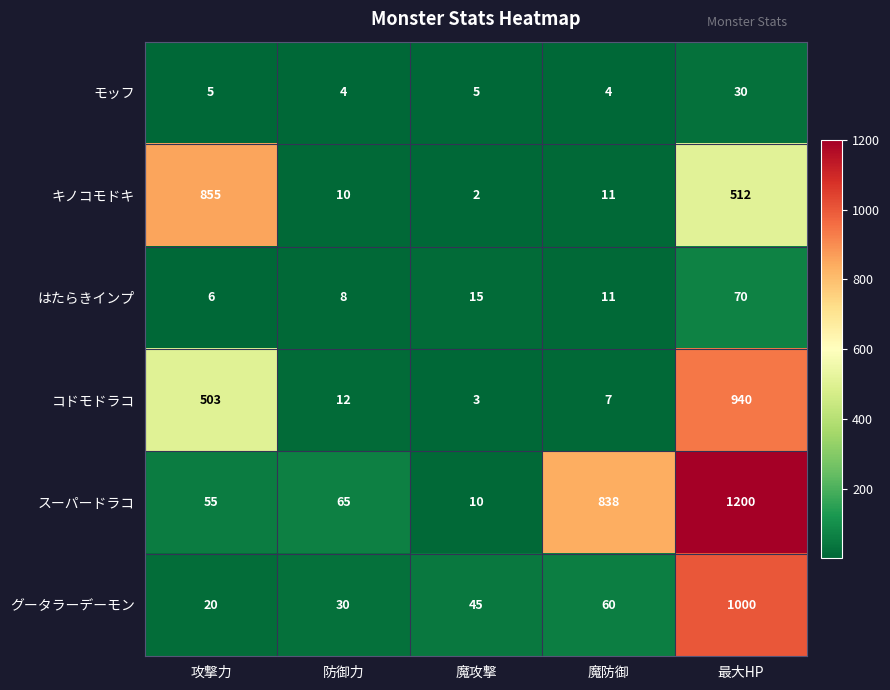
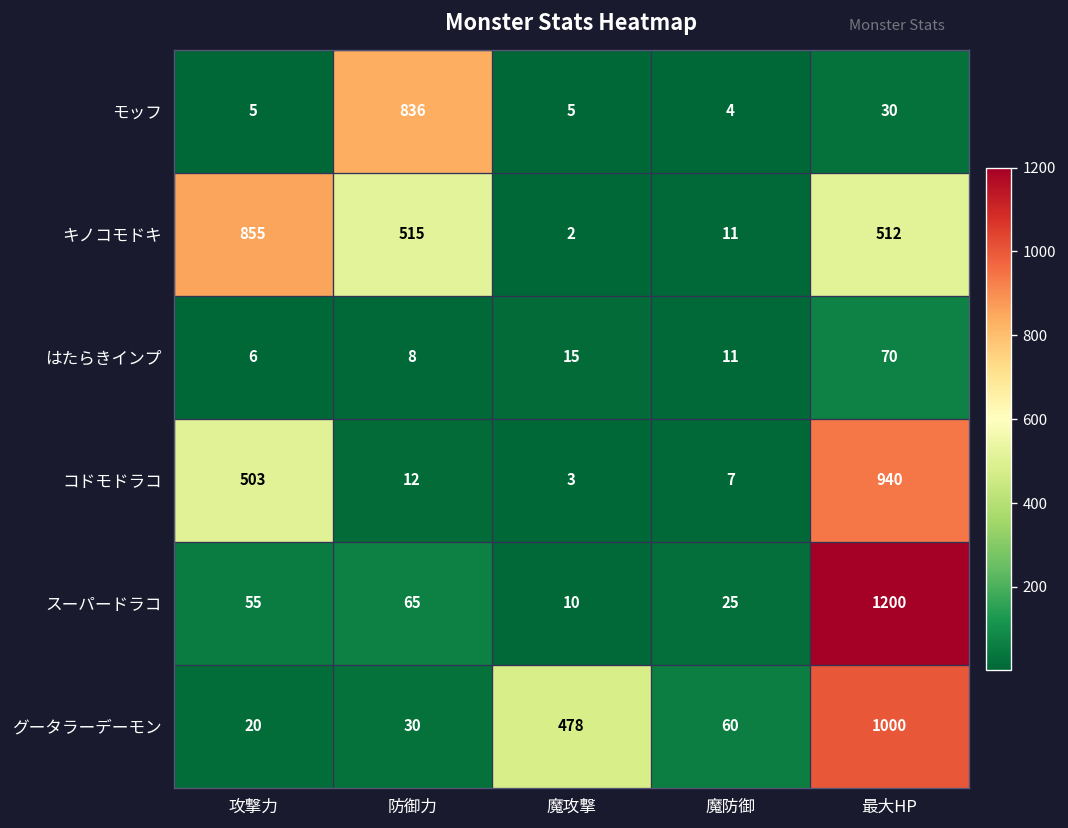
モッフ, 防御力: 4 -> 836
キノコモドキ, 防御力: 10 -> 515
スーパードラコ, 魔防御: 838 -> 25
グータラーデーモン, 魔攻撃: 45 -> 478
